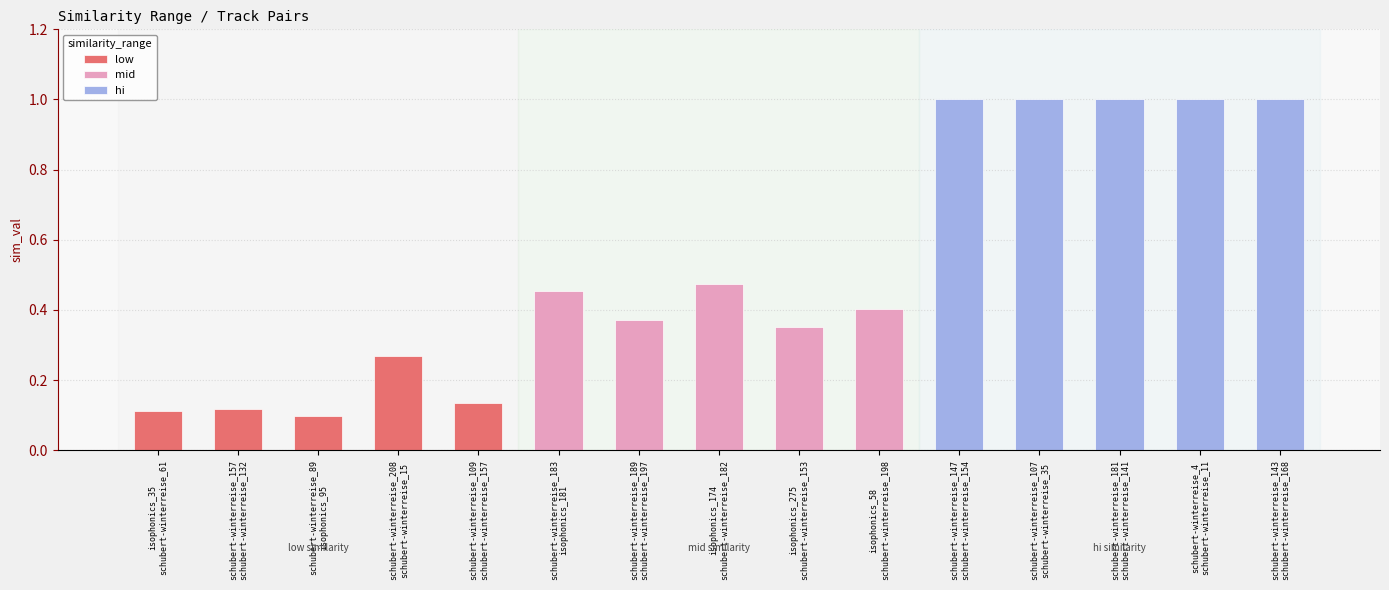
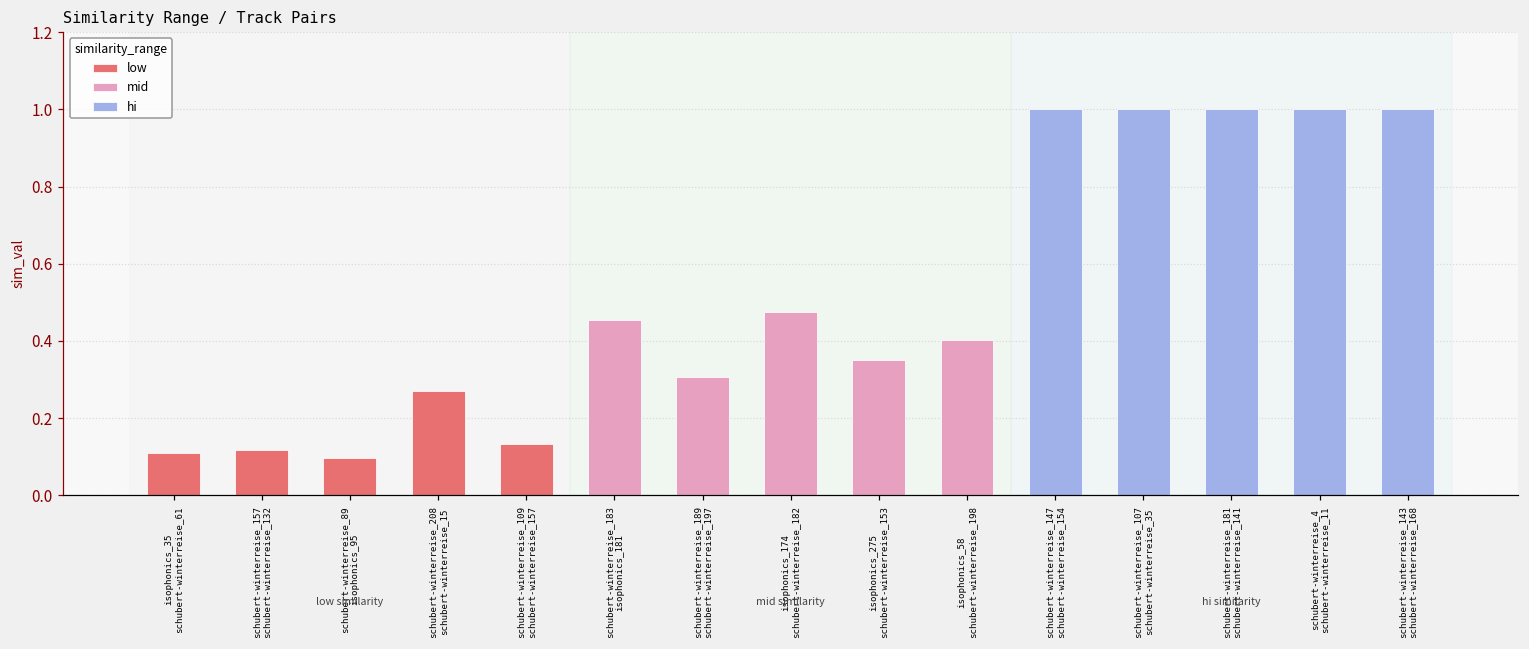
mid, schubert-winterreise_189 schubert-winterreise_197: 0.37 -> 0.31
